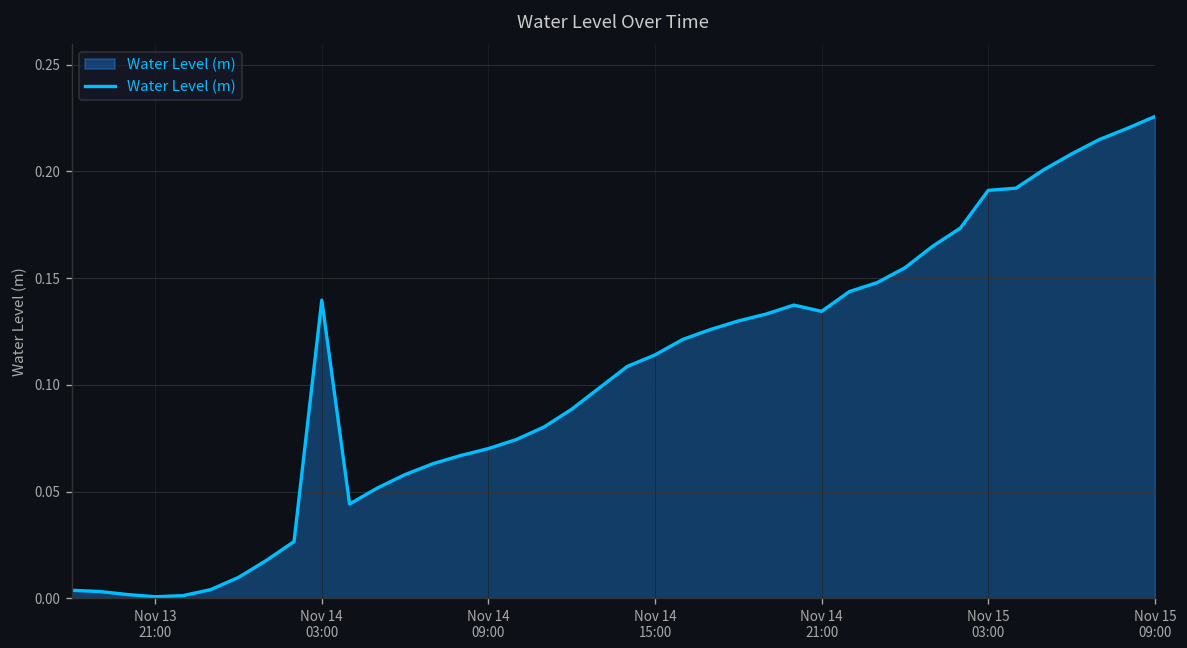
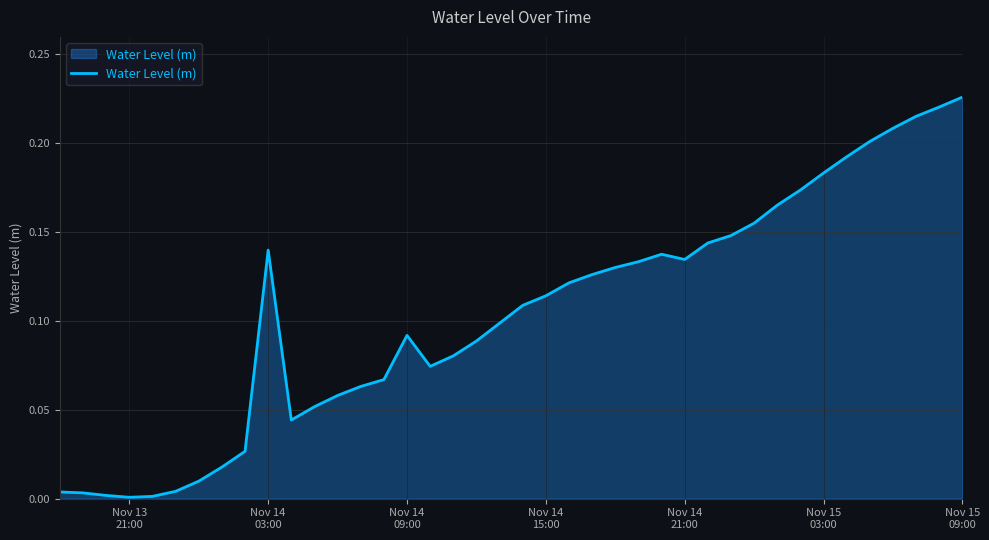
Nov 14 09:00: 0.070 -> 0.092
Nov 15 03:00: 0.191 -> 0.183
